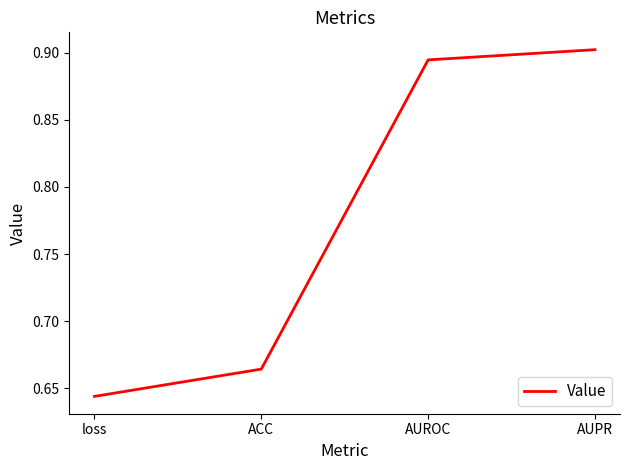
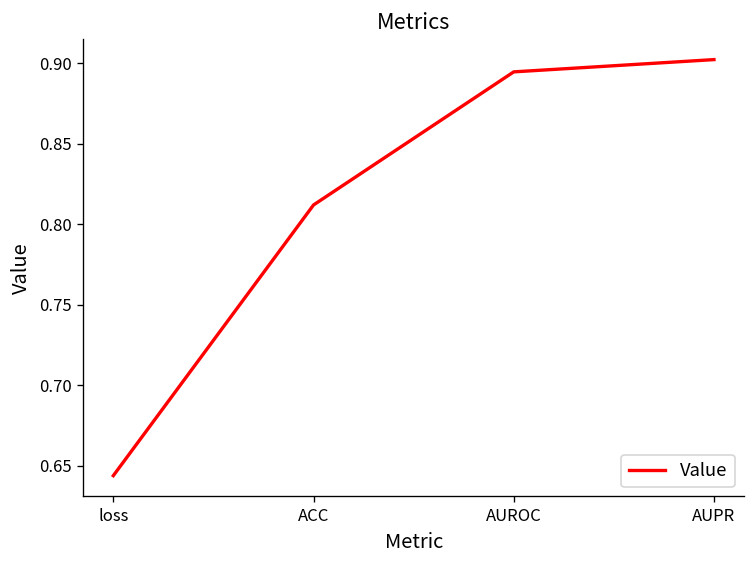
ACC: 0.664 -> 0.812
